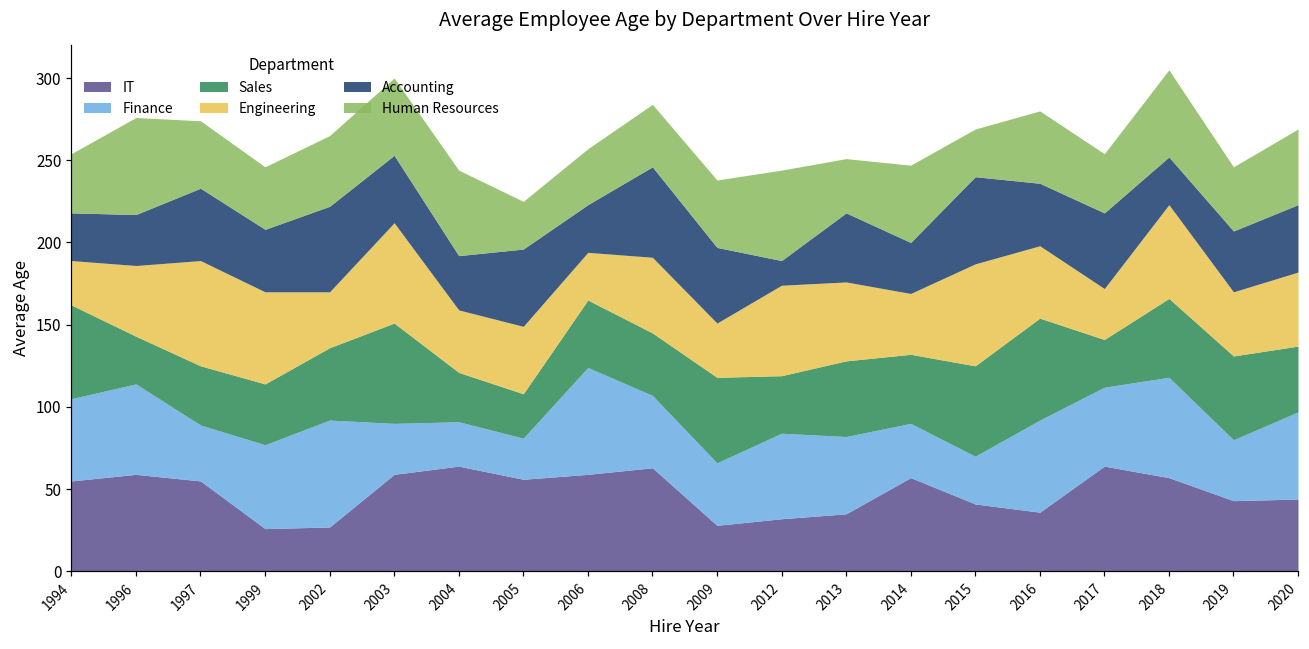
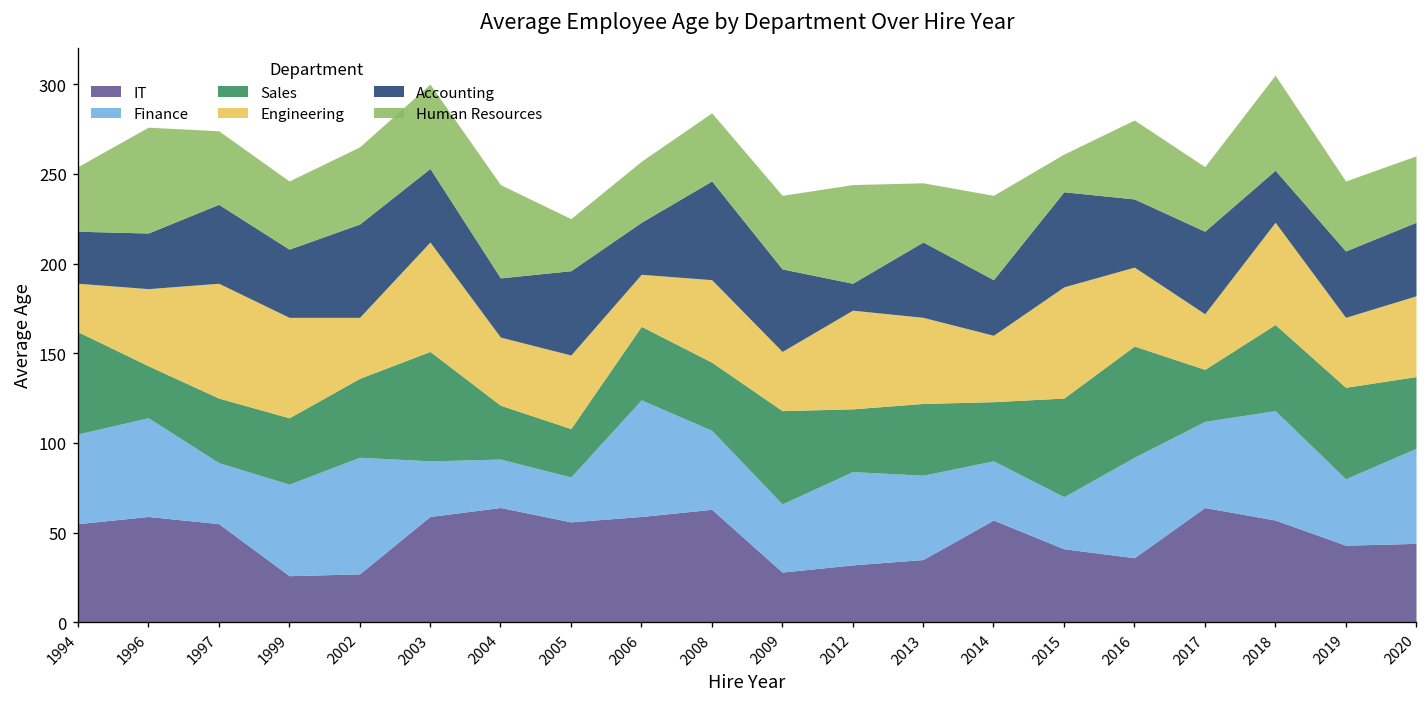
Sales, 2013: 46 -> 40
Sales, 2014: 42 -> 33
Human Resources, 2015: 29 -> 21
Human Resources, 2020: 46 -> 37
